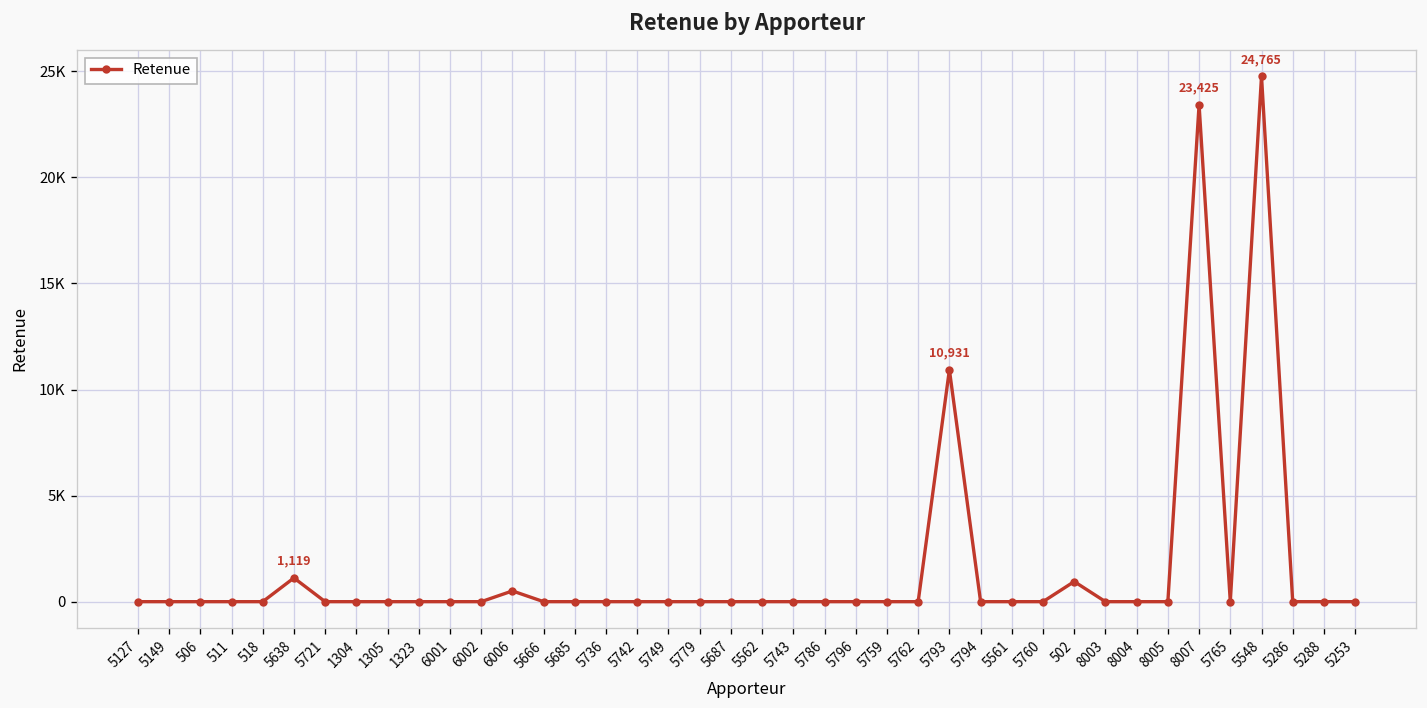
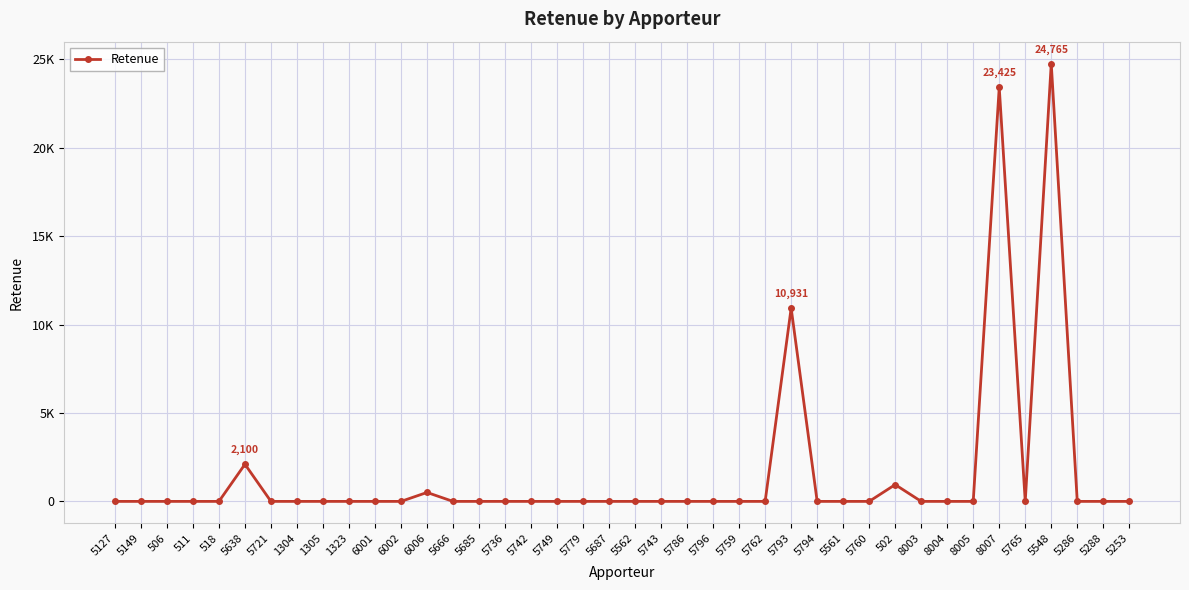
5638: 1,119 -> 2,100
